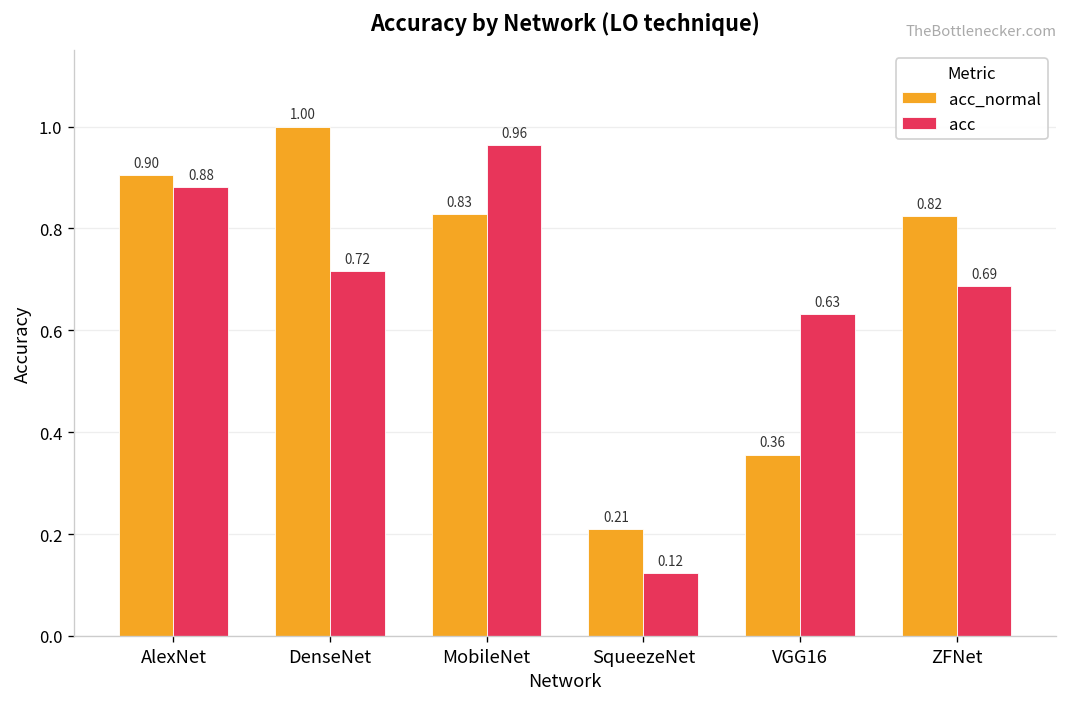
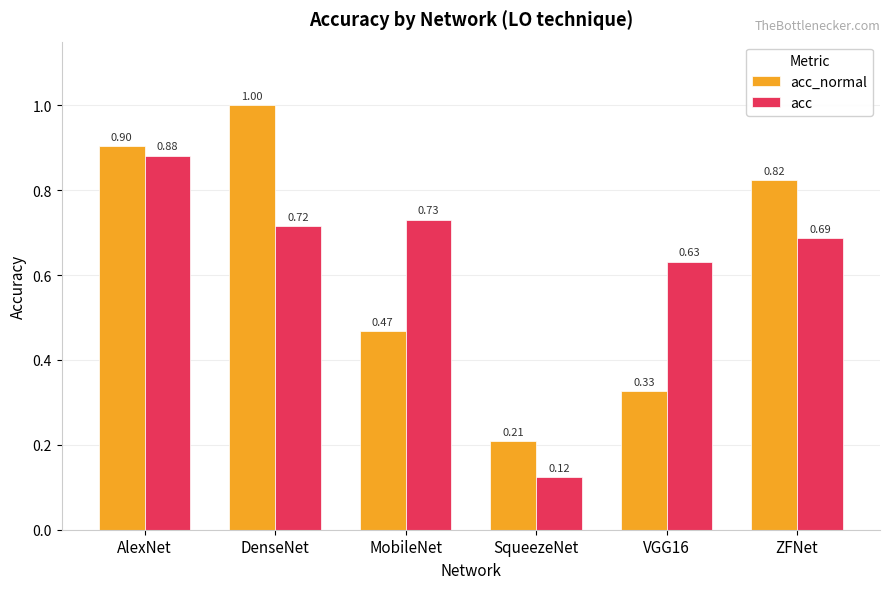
acc_normal, MobileNet: 0.83 -> 0.47
acc, MobileNet: 0.96 -> 0.73
acc_normal, VGG16: 0.36 -> 0.33
